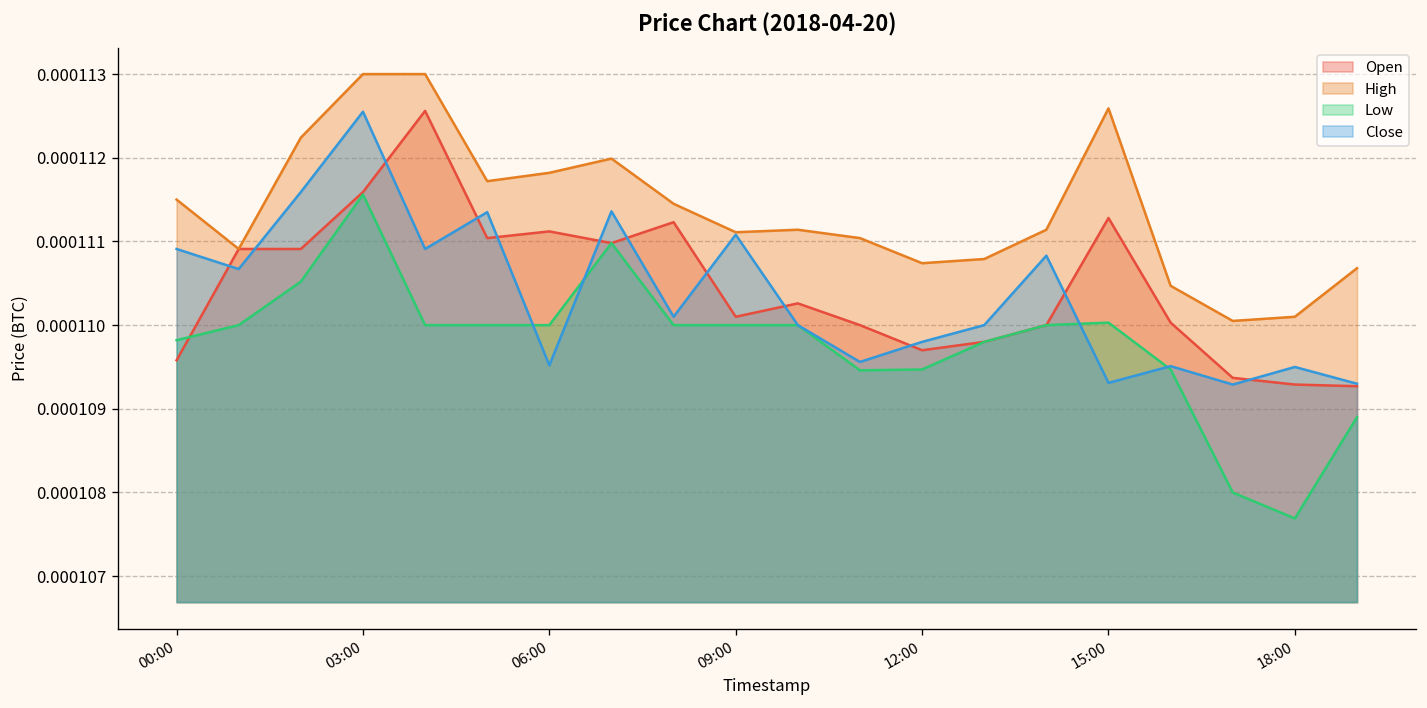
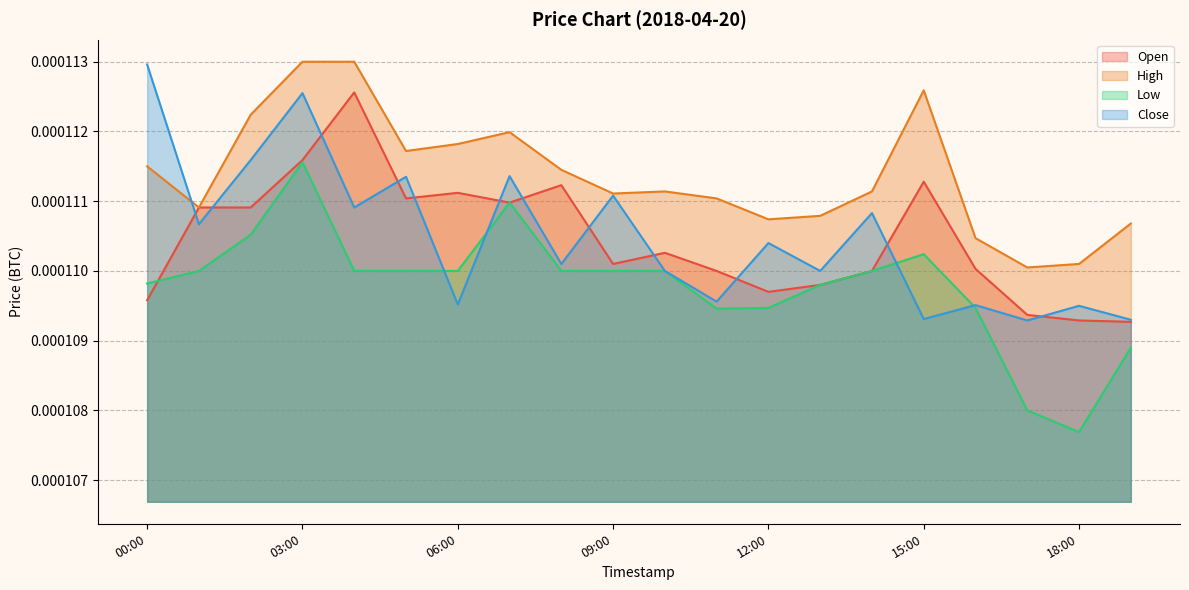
Close, 00:00: 0.0001109 -> 0.0001130
Close, 12:00: 0.0001098 -> 0.0001104
Low, 15:00: 0.0001100 -> 0.0001102
